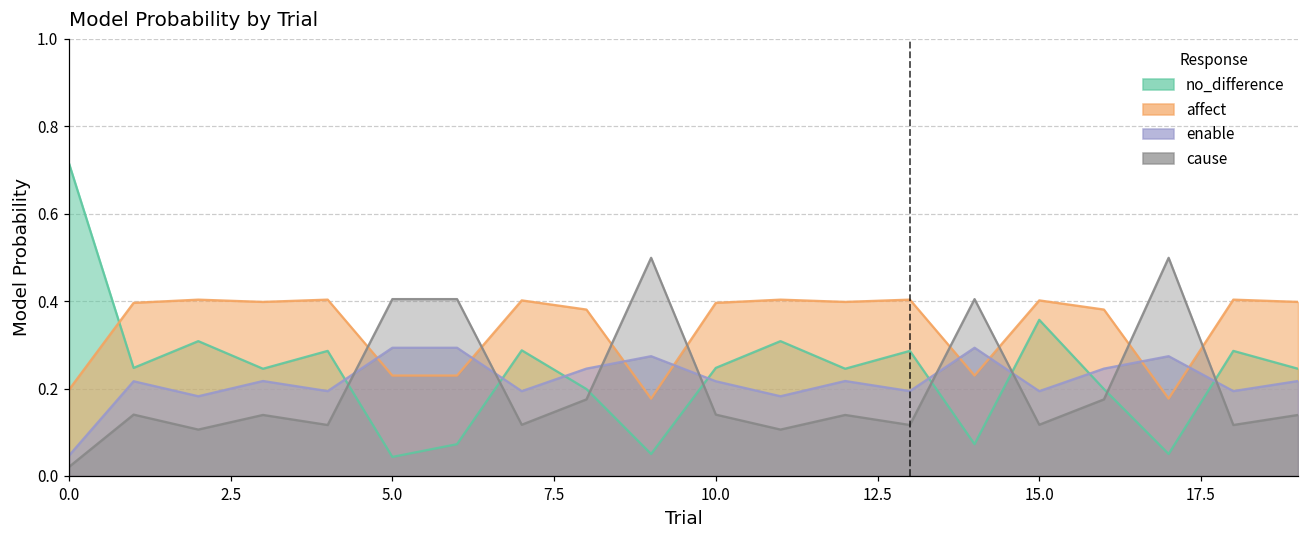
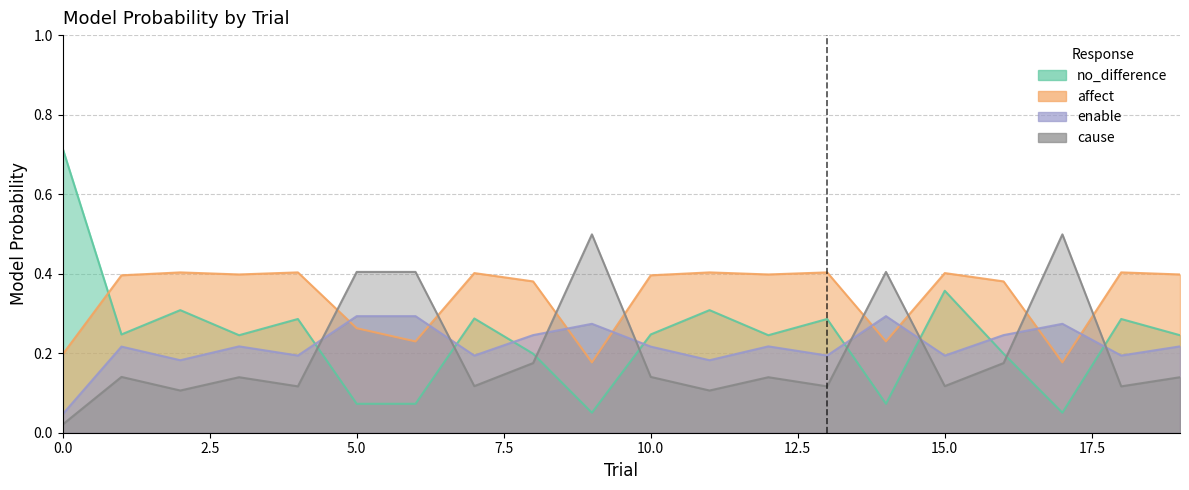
no_difference, 5.0: 0.04 -> 0.07
affect, 5.0: 0.23 -> 0.26
